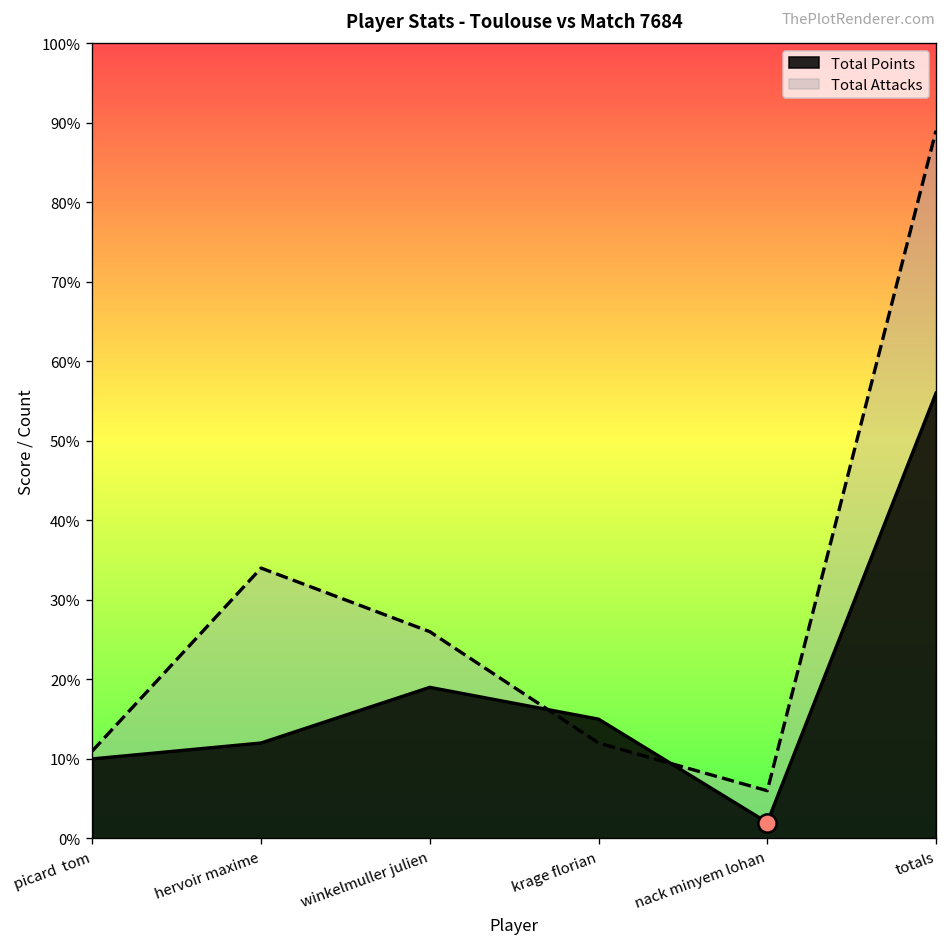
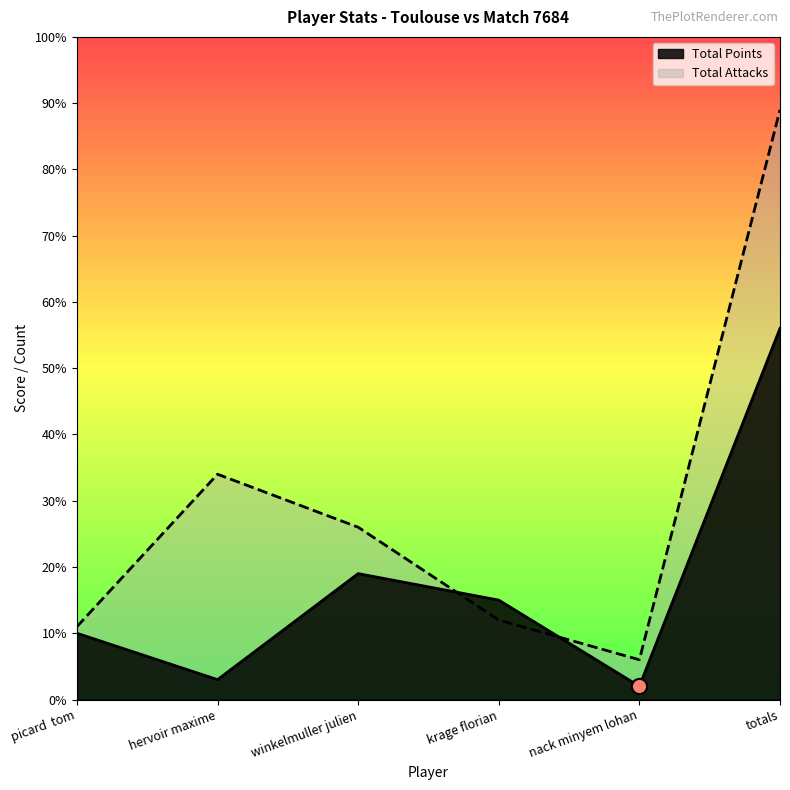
Total Points, hervoir maxime: 12% -> 3%
